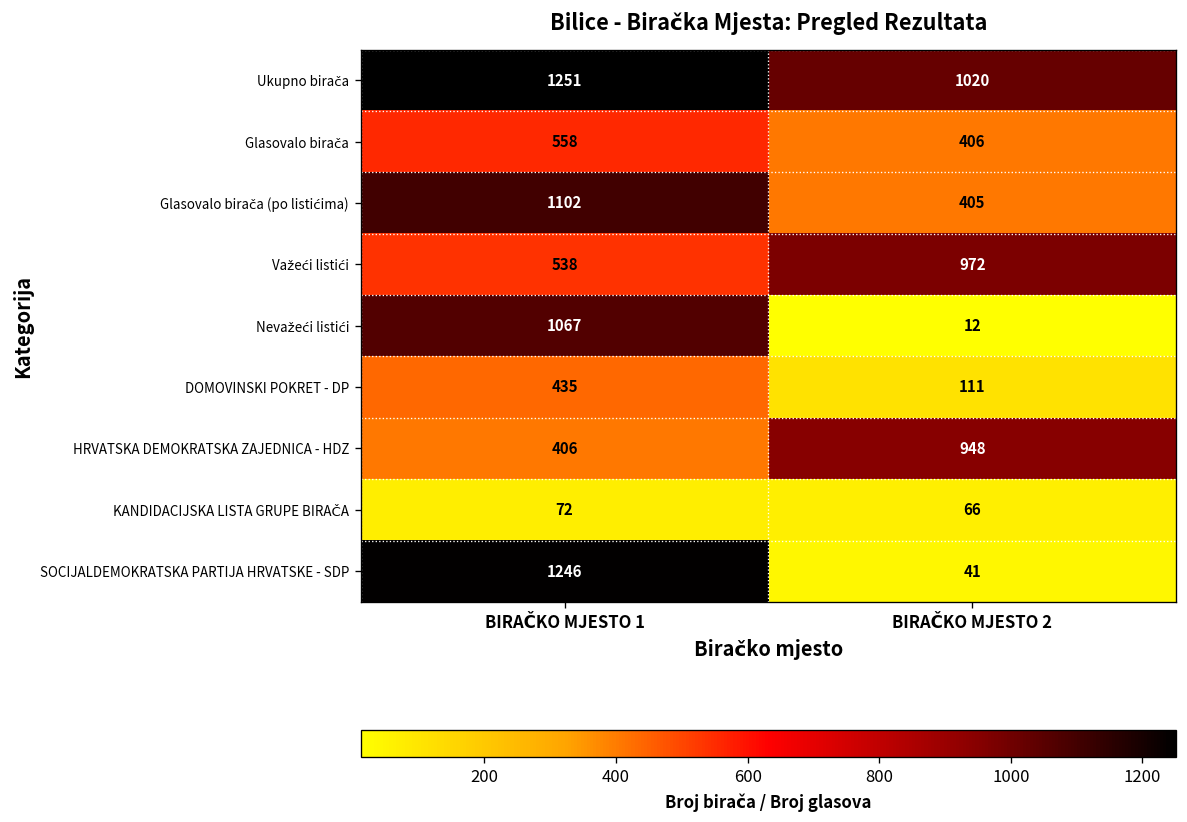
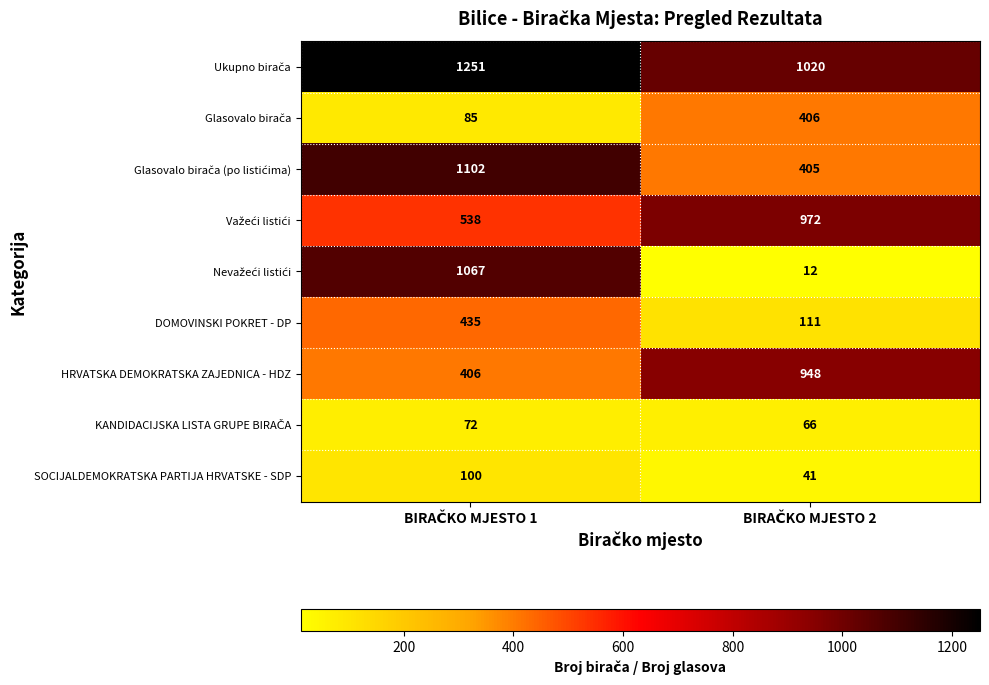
Glasovalo birača, BIRAČKO MJESTO 1: 558 -> 85
SOCIJALDEMOKRATSKA PARTIJA HRVATSKE - SDP, BIRAČKO MJESTO 1: 1246 -> 100
